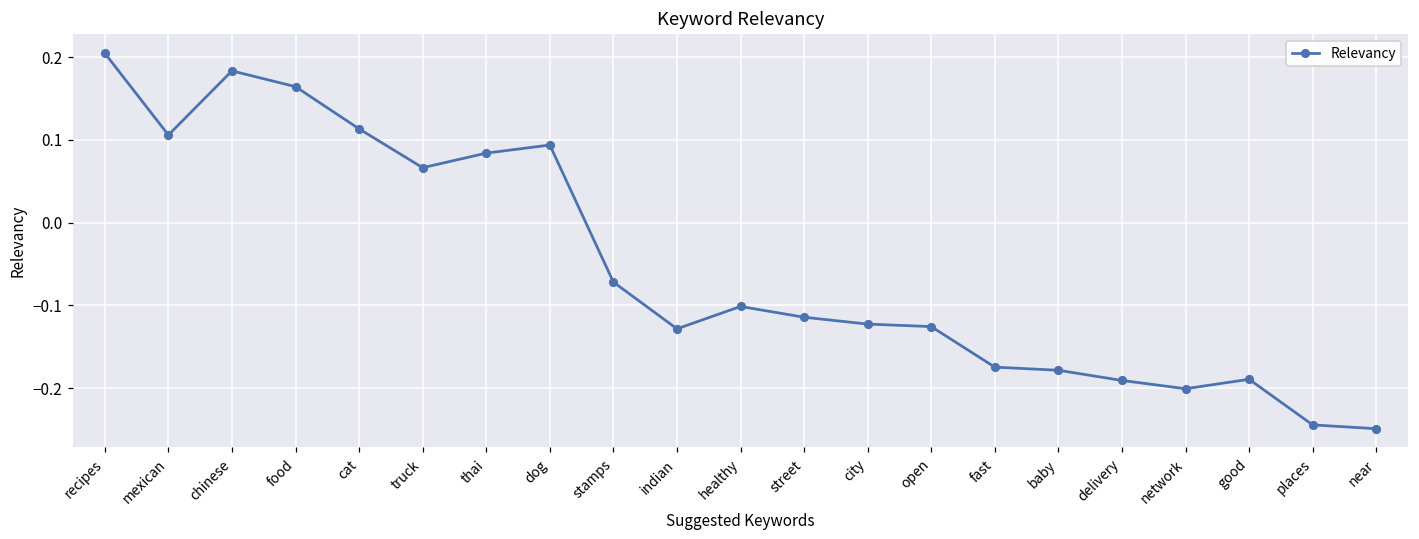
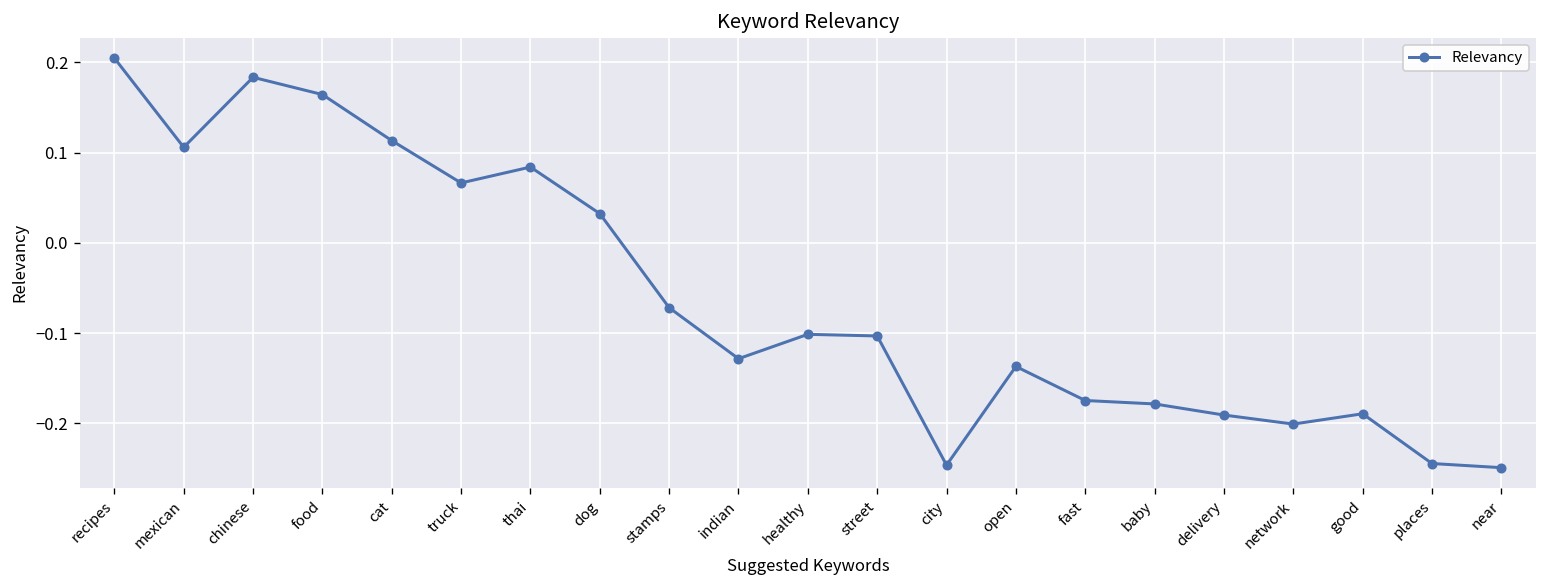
dog: 0.09 -> 0.03
street: -0.11 -> -0.10
city: -0.12 -> -0.25
open: -0.13 -> -0.14
